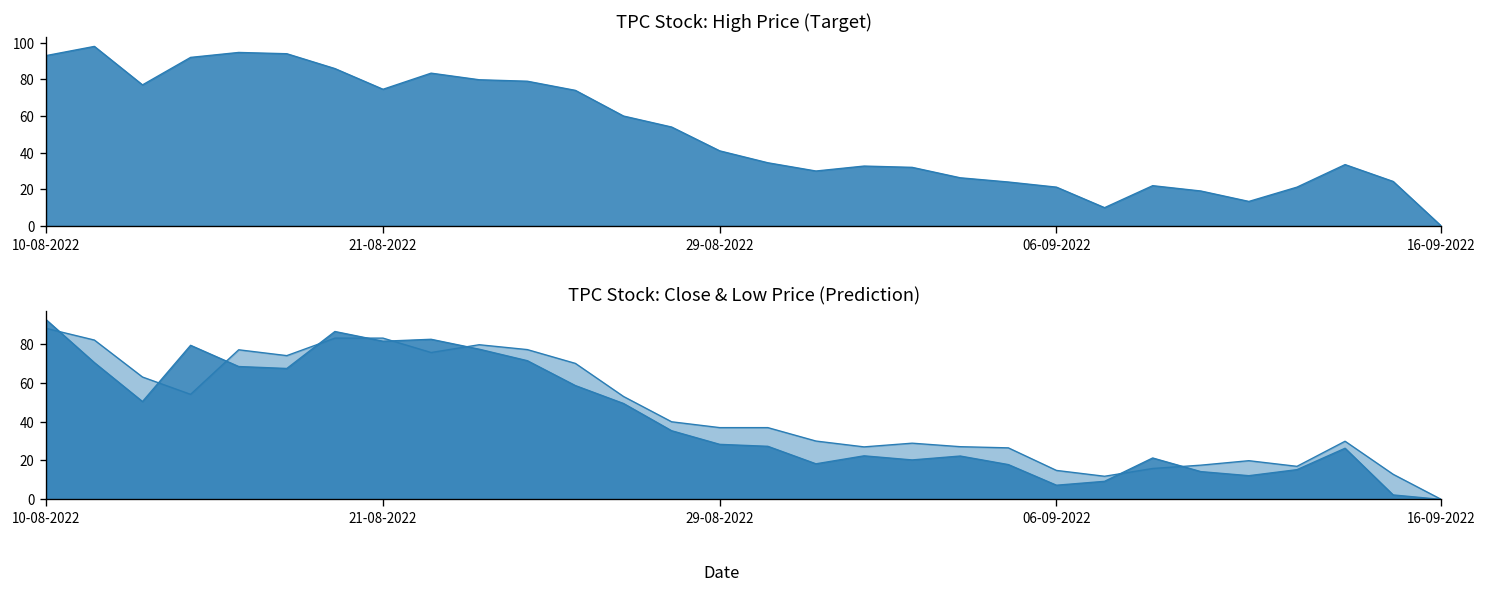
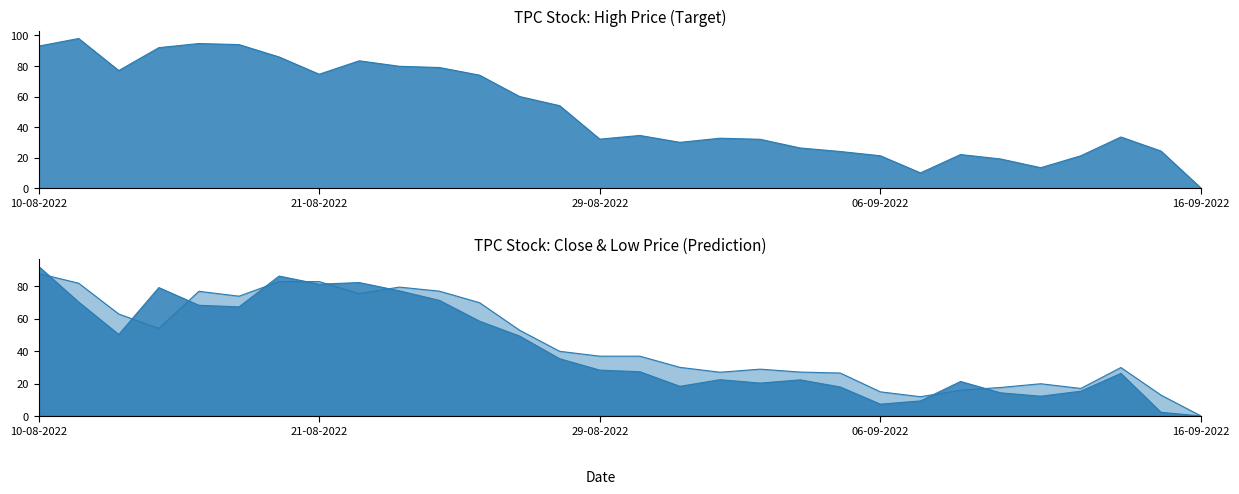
TPC Stock: High Price (Target), 29-08-2022: 41 -> 32
